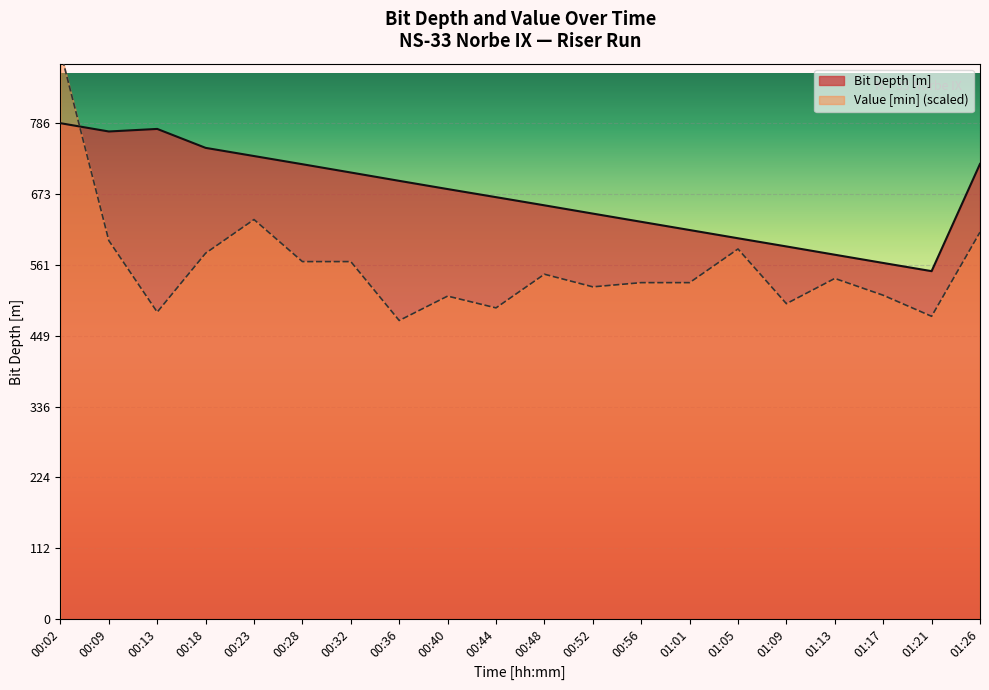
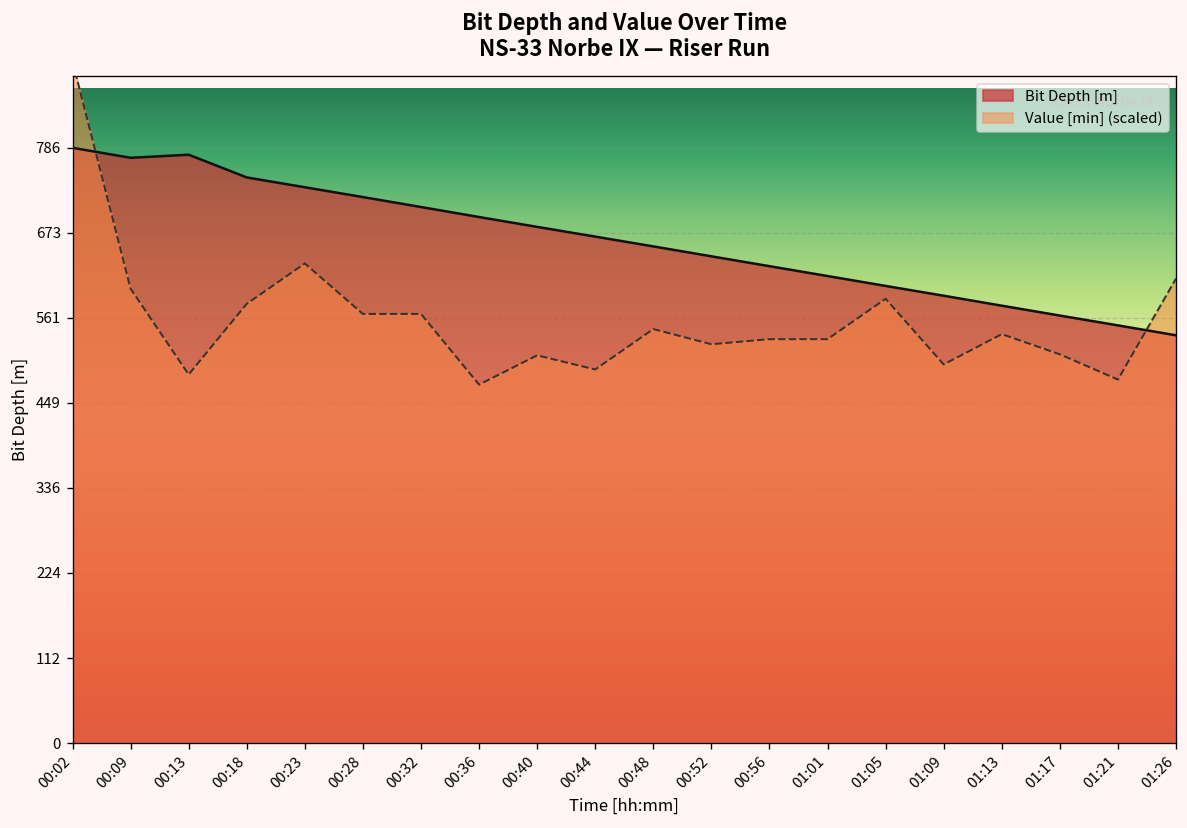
Bit Depth [m], 01:26: 720 -> 540
